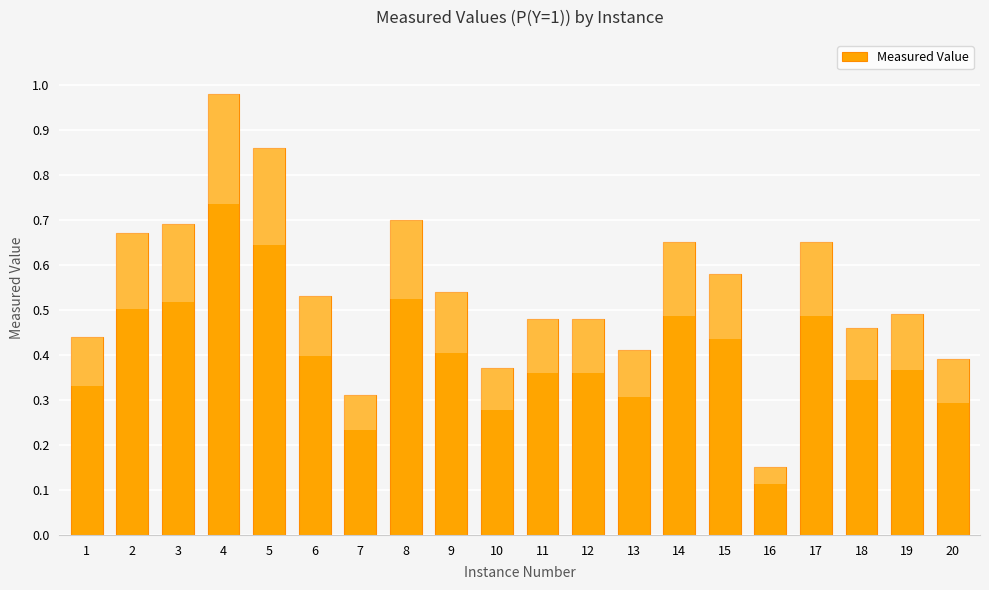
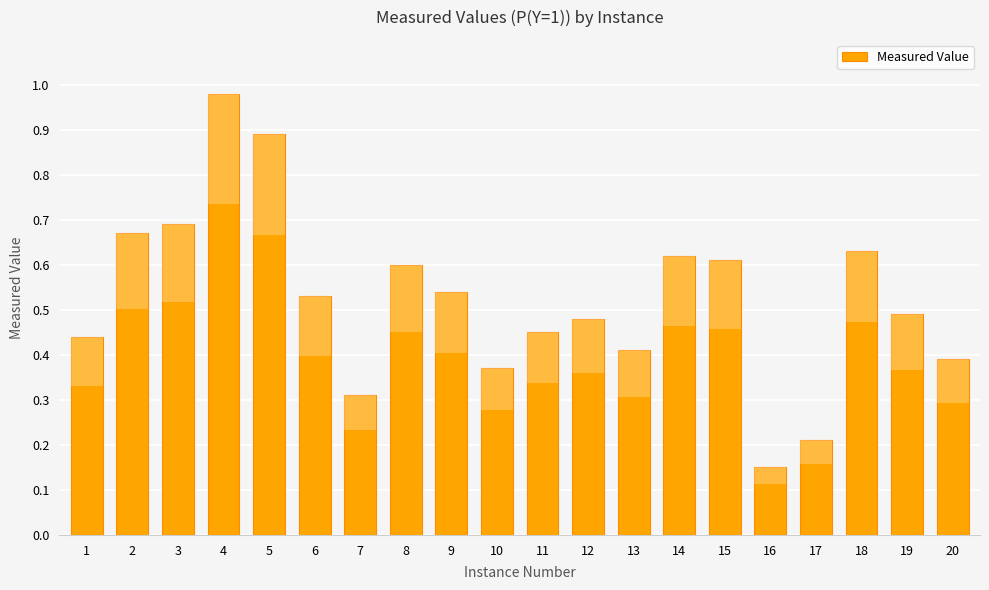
5: 0.86 -> 0.89
8: 0.7 -> 0.6
11: 0.48 -> 0.45
14: 0.65 -> 0.62
15: 0.58 -> 0.61
17: 0.65 -> 0.21
18: 0.46 -> 0.63
